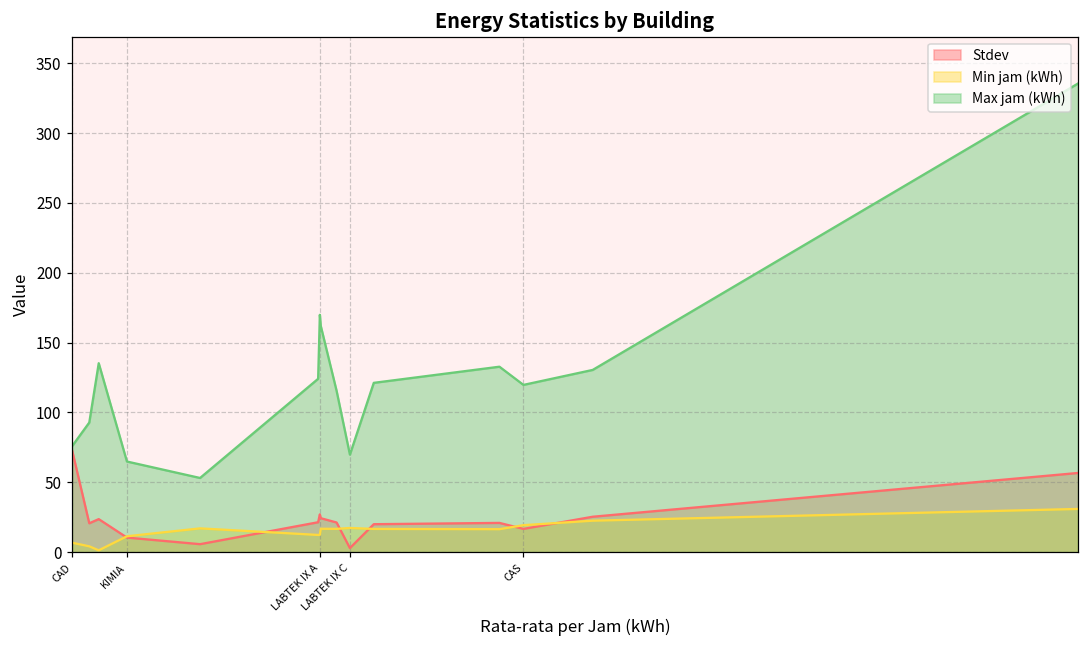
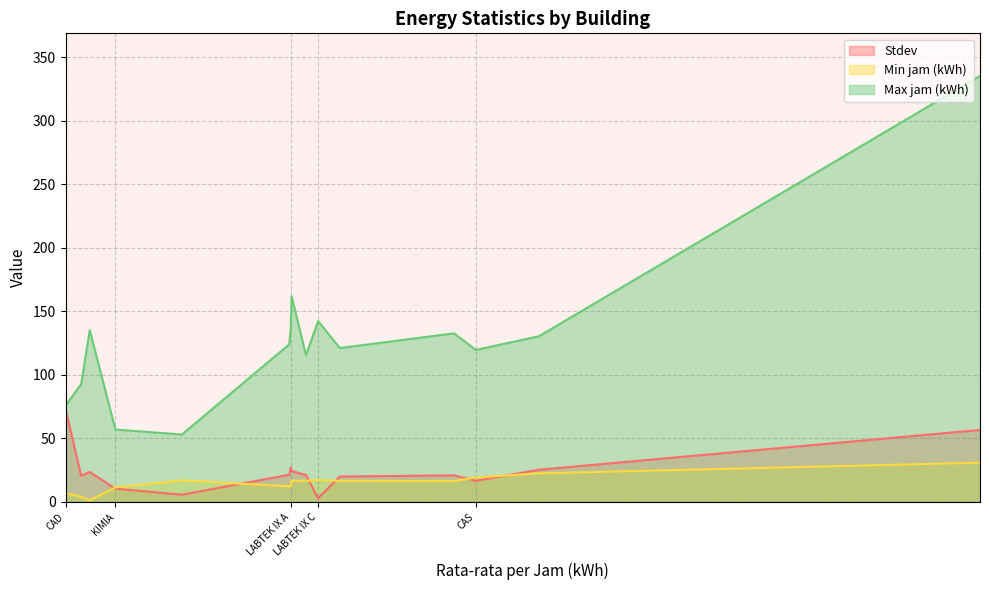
Max jam (kWh), KIMIA: 65 -> 57
Max jam (kWh), LABTEK IX A: 170 -> 137
Max jam (kWh), LABTEK IX C: 70 -> 142
